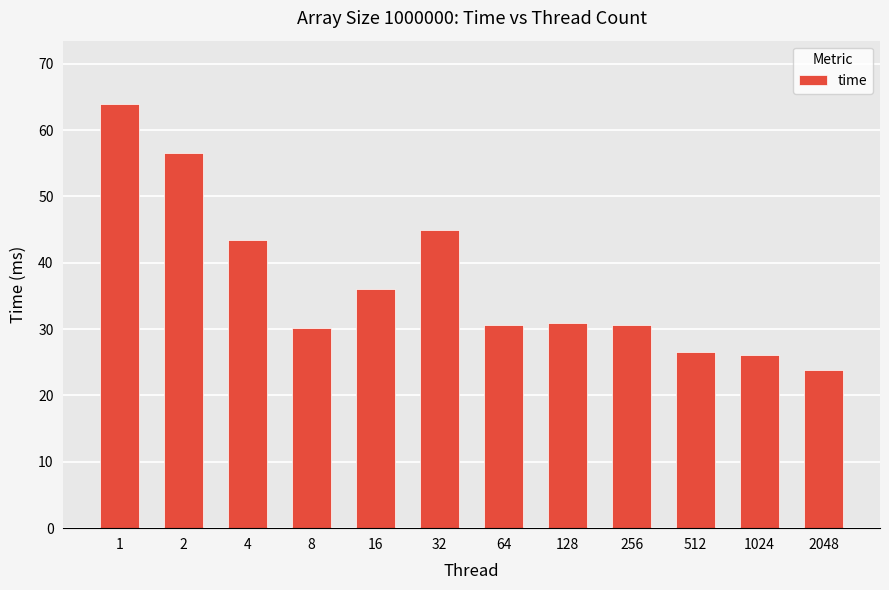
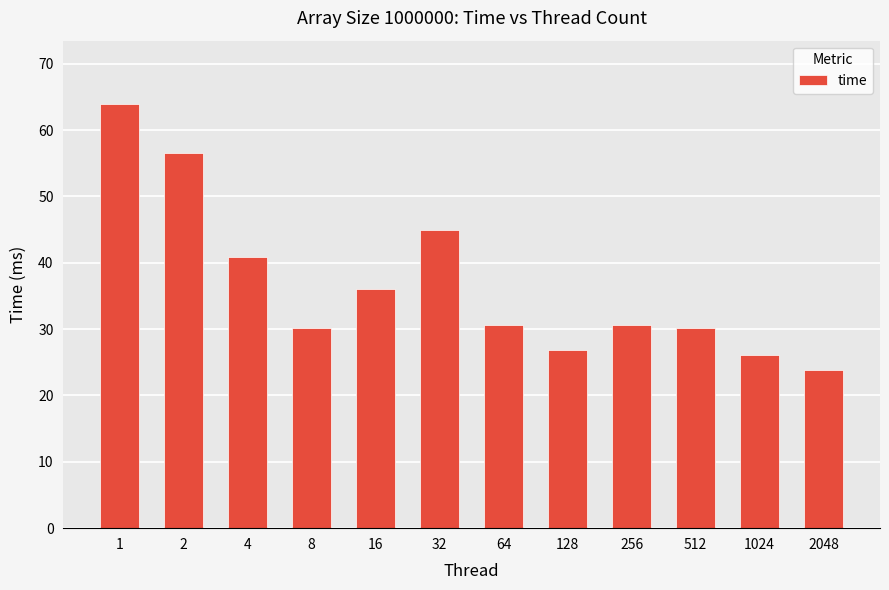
4: 43 -> 41
128: 31 -> 27
512: 27 -> 30
